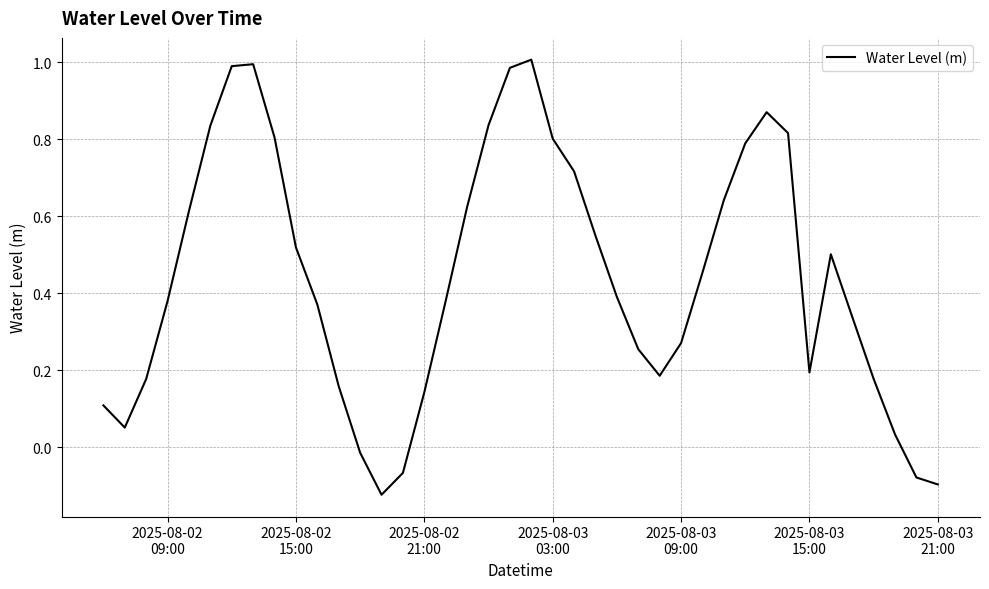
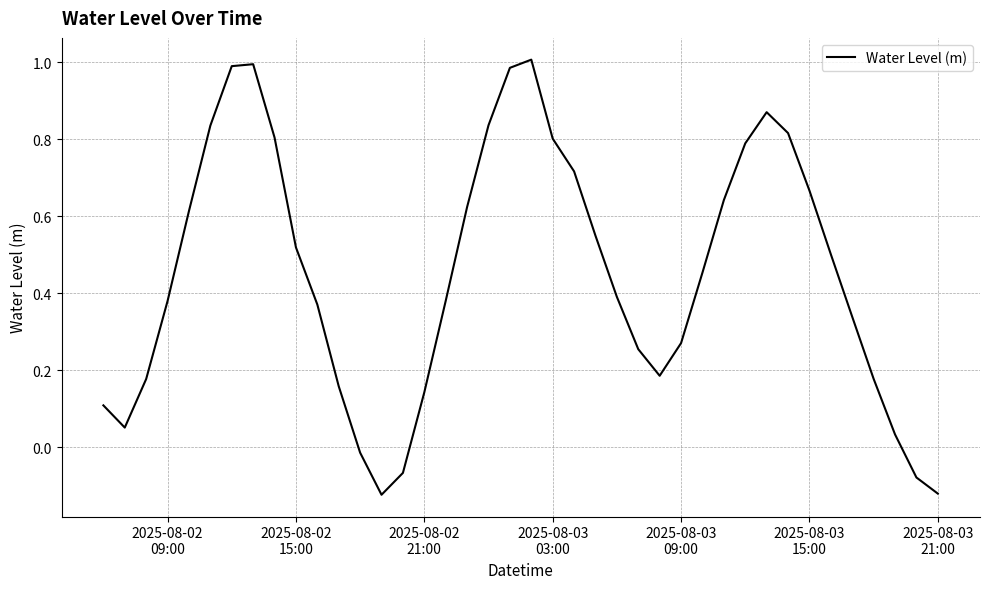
2025-08-03 15:00: 0.19 -> 0.67
2025-08-03 21:00: -0.10 -> -0.12
